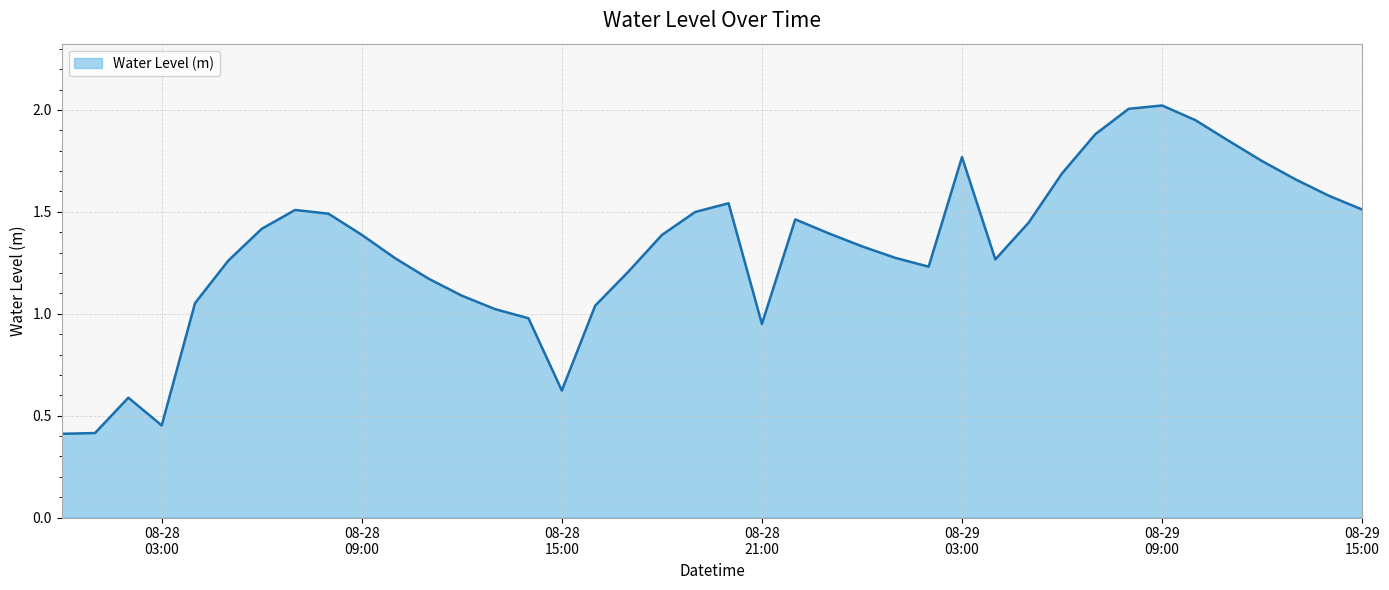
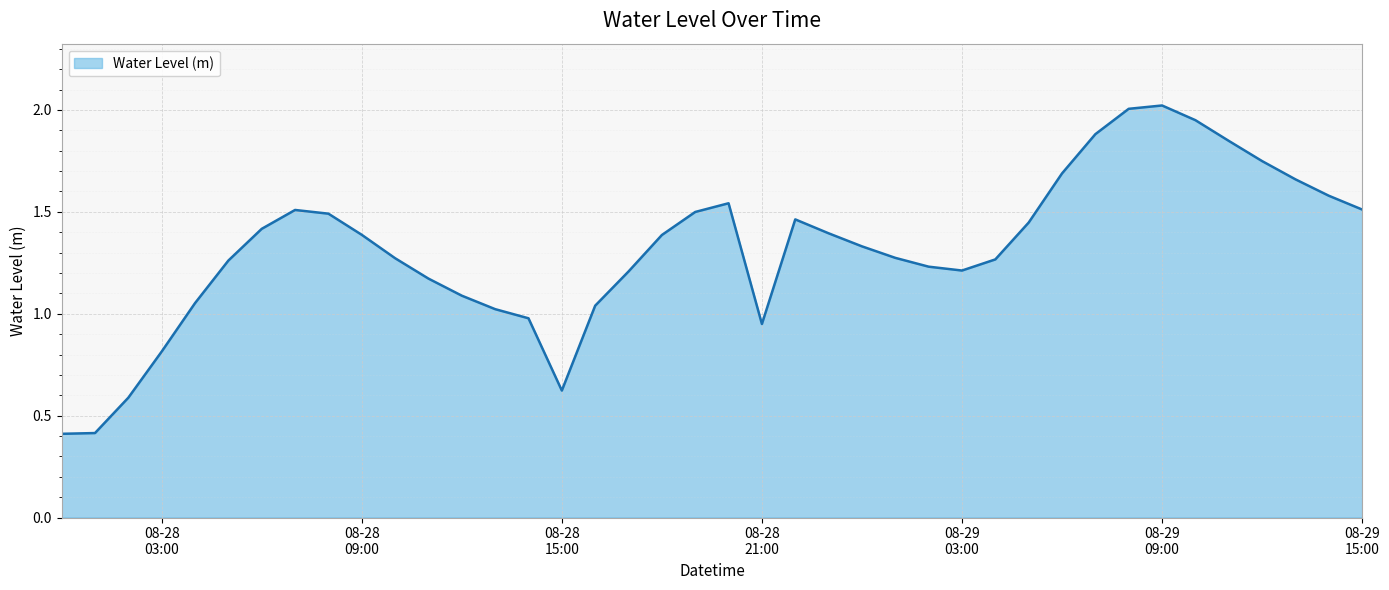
08-28 03:00: 0.45 -> 0.81
08-29 03:00: 1.77 -> 1.21
